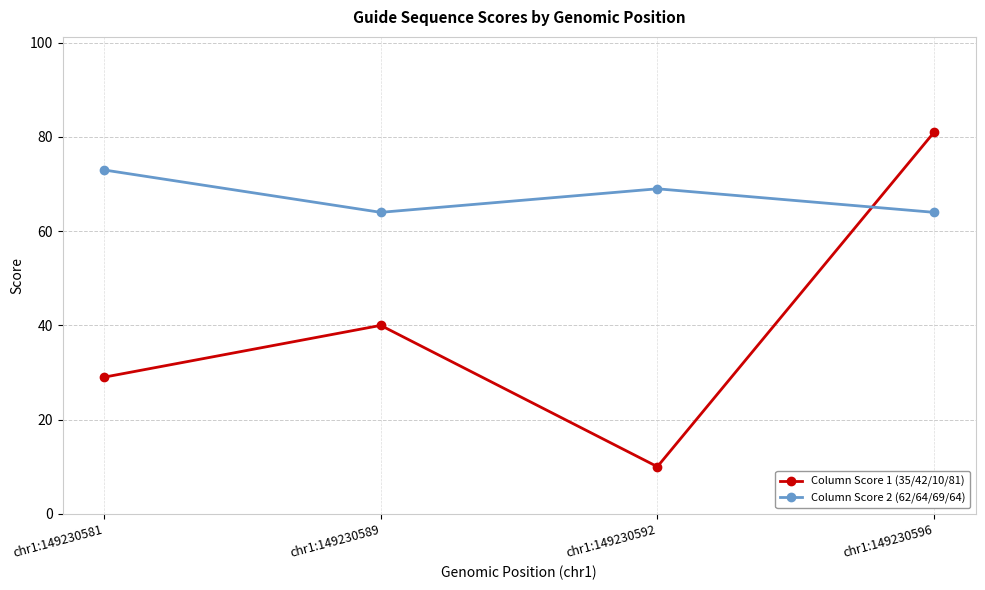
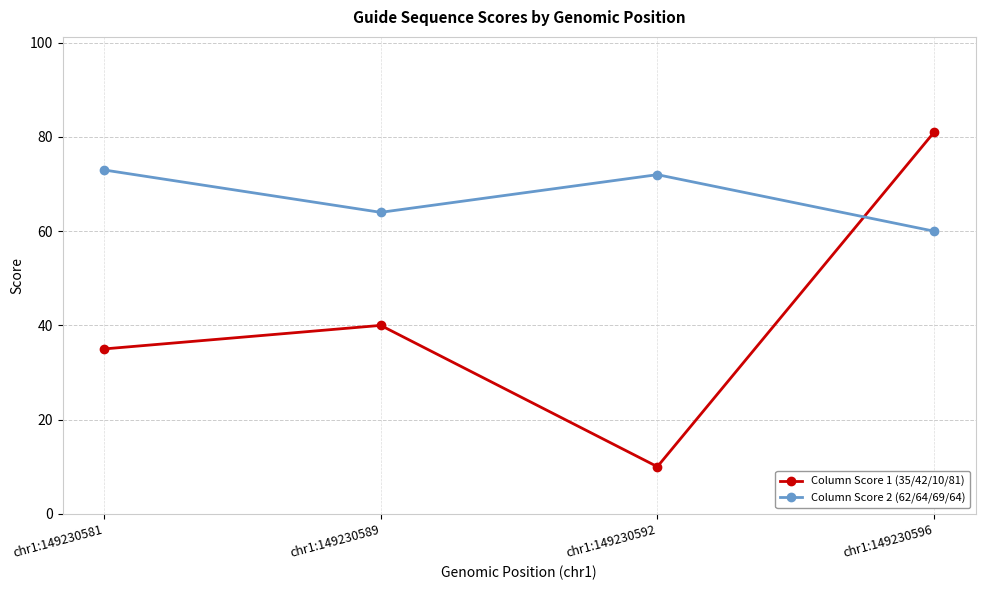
Column Score 1 (35/42/10/81), chr1:149230581: 29 -> 35
Column Score 2 (62/64/69/64), chr1:149230592: 69 -> 72
Column Score 2 (62/64/69/64), chr1:149230596: 64 -> 60
